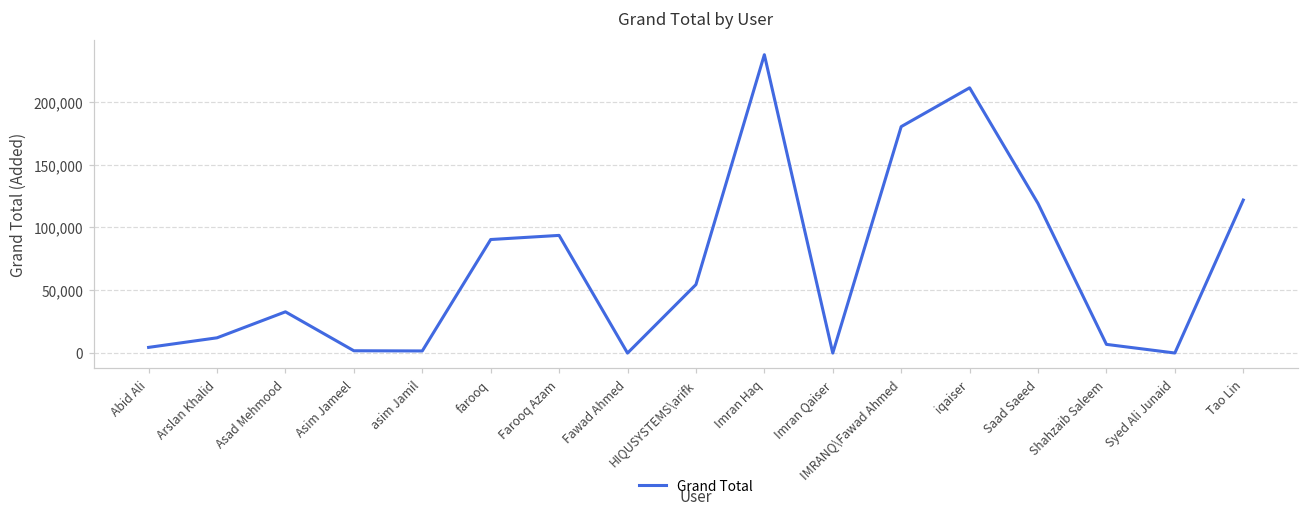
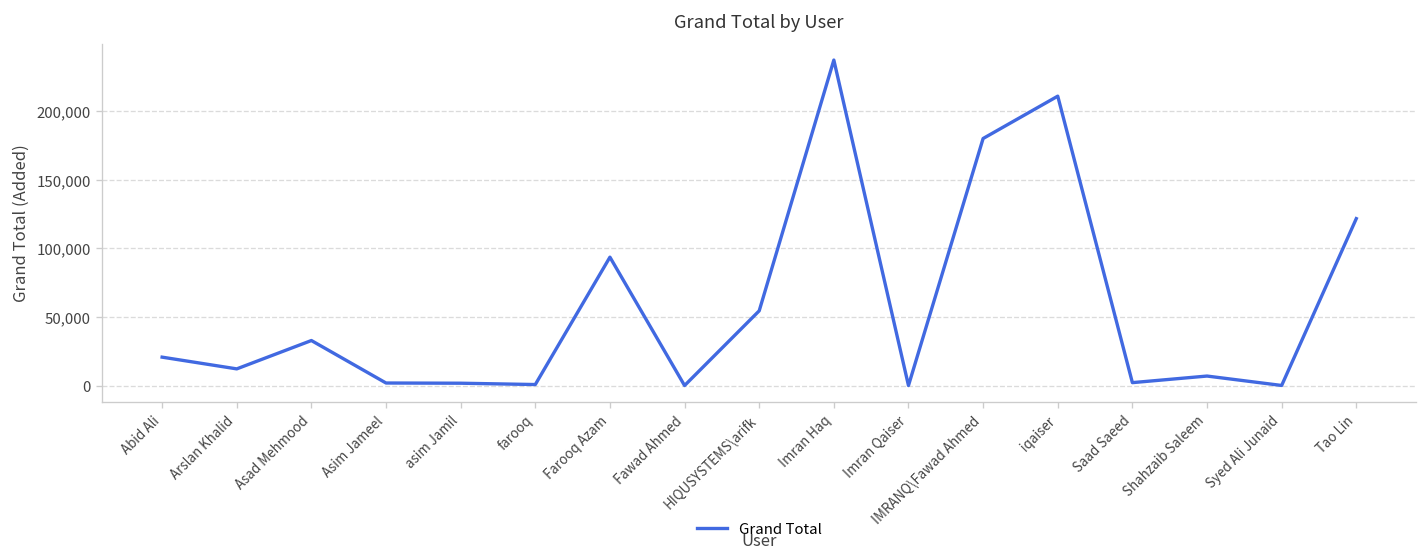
Abid Ali: 5,000 -> 21,000
farooq: 90,000 -> 1,000
Saad Saeed: 119,000 -> 2,000
